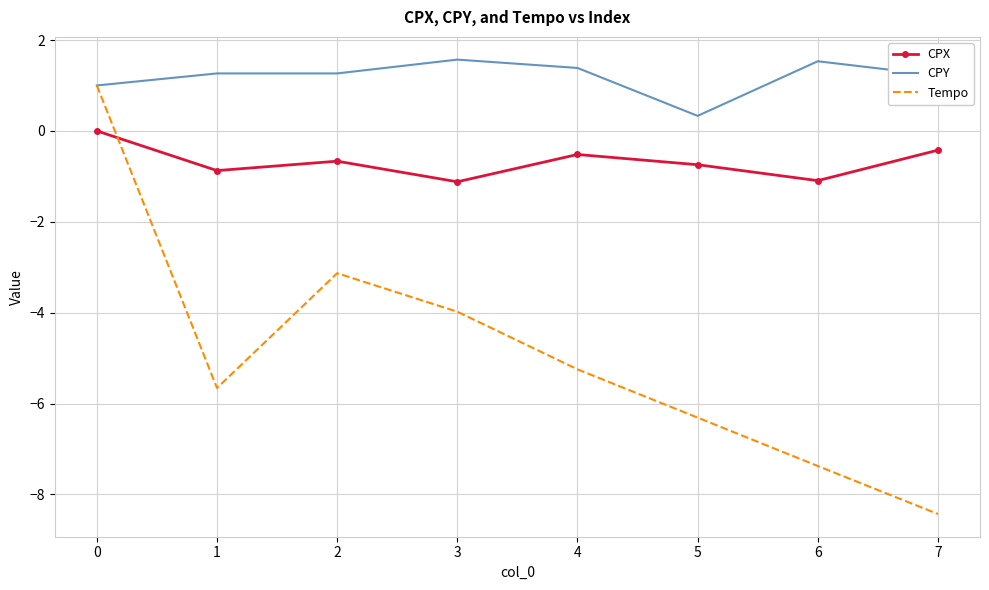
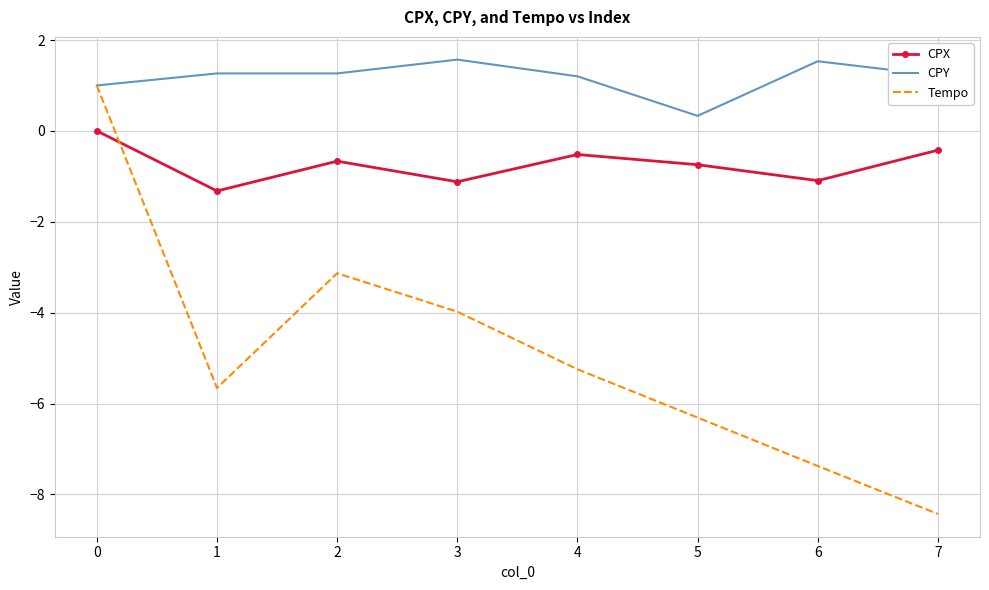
CPX, 1: -0.9 -> -1.3
CPY, 4: 1.4 -> 1.2
